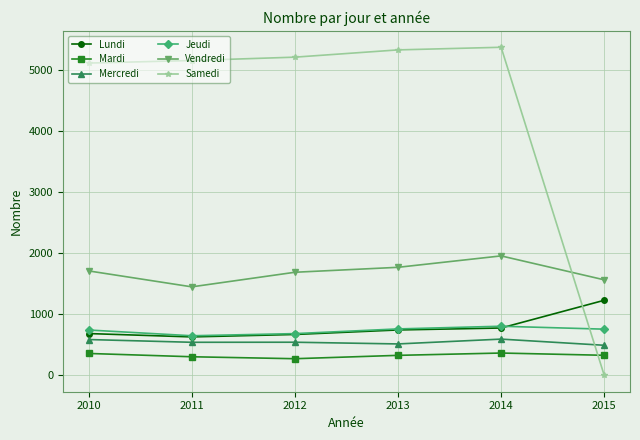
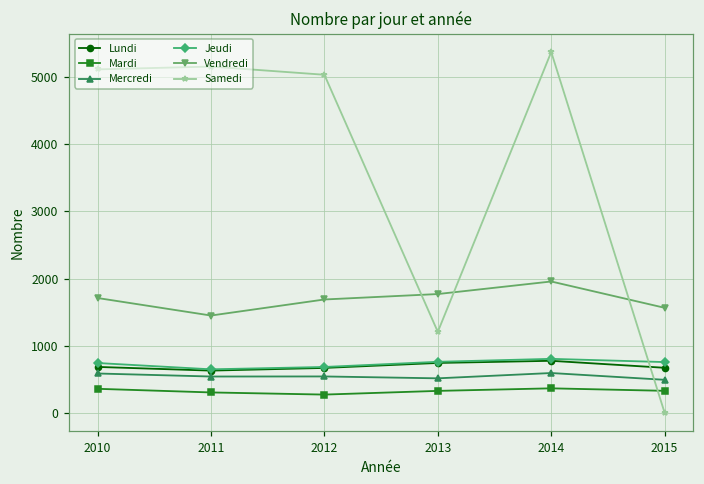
Samedi, 2012: 5200 -> 5000
Samedi, 2013: 5300 -> 1200
Lundi, 2015: 1200 -> 700
